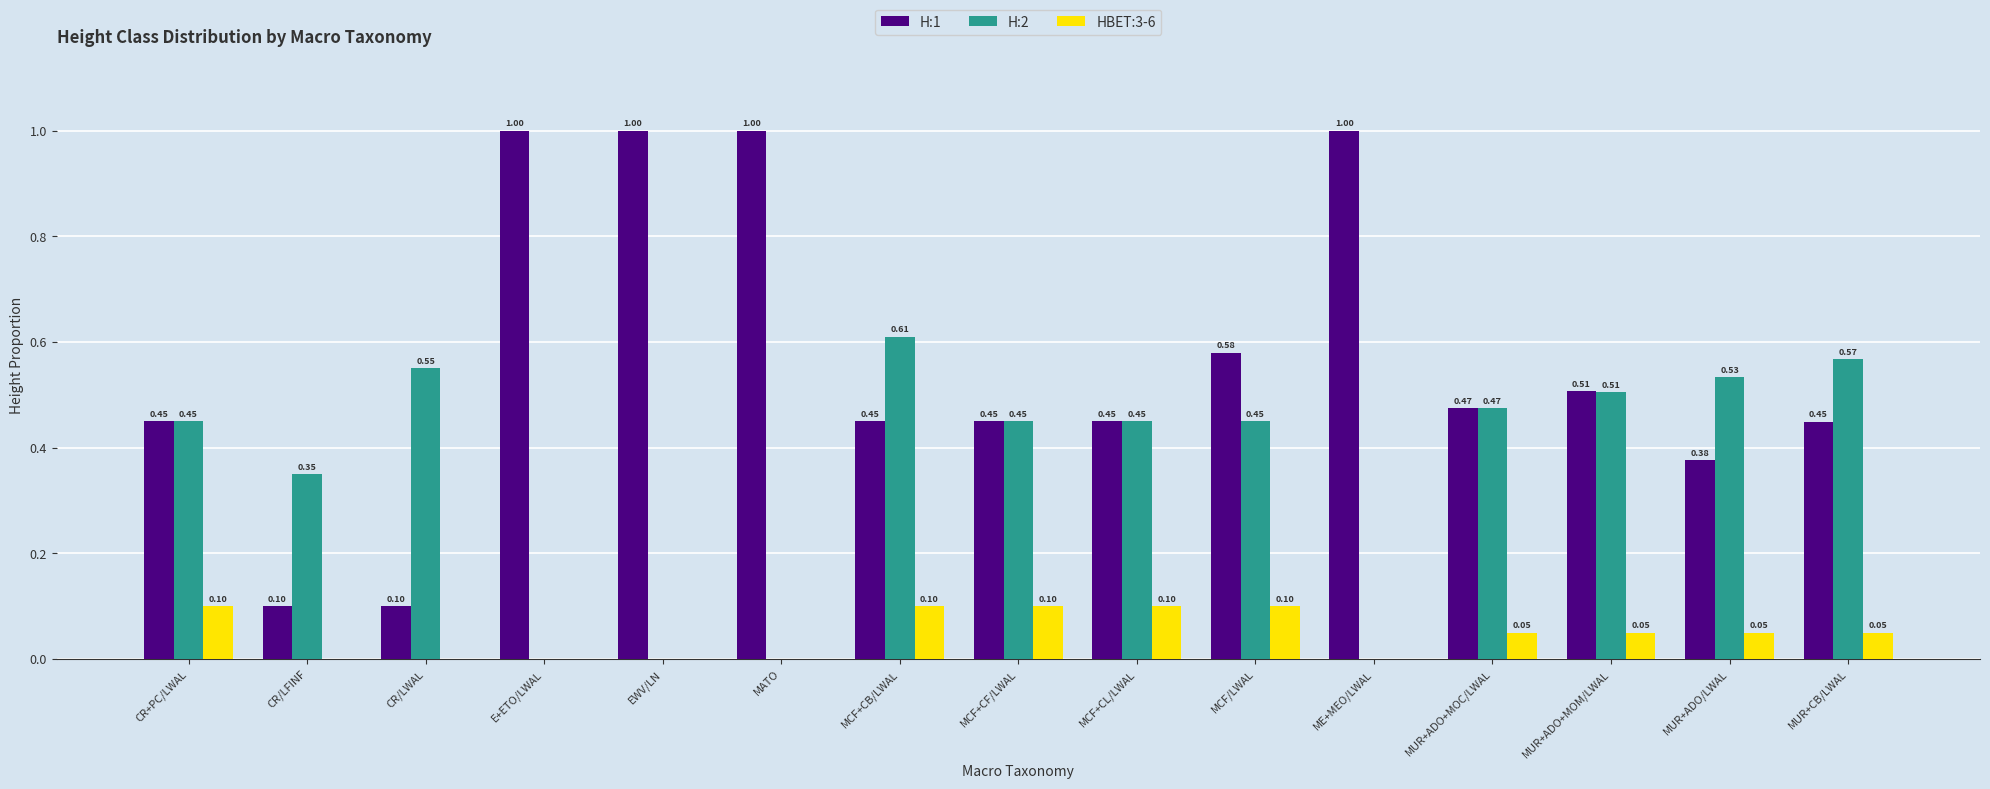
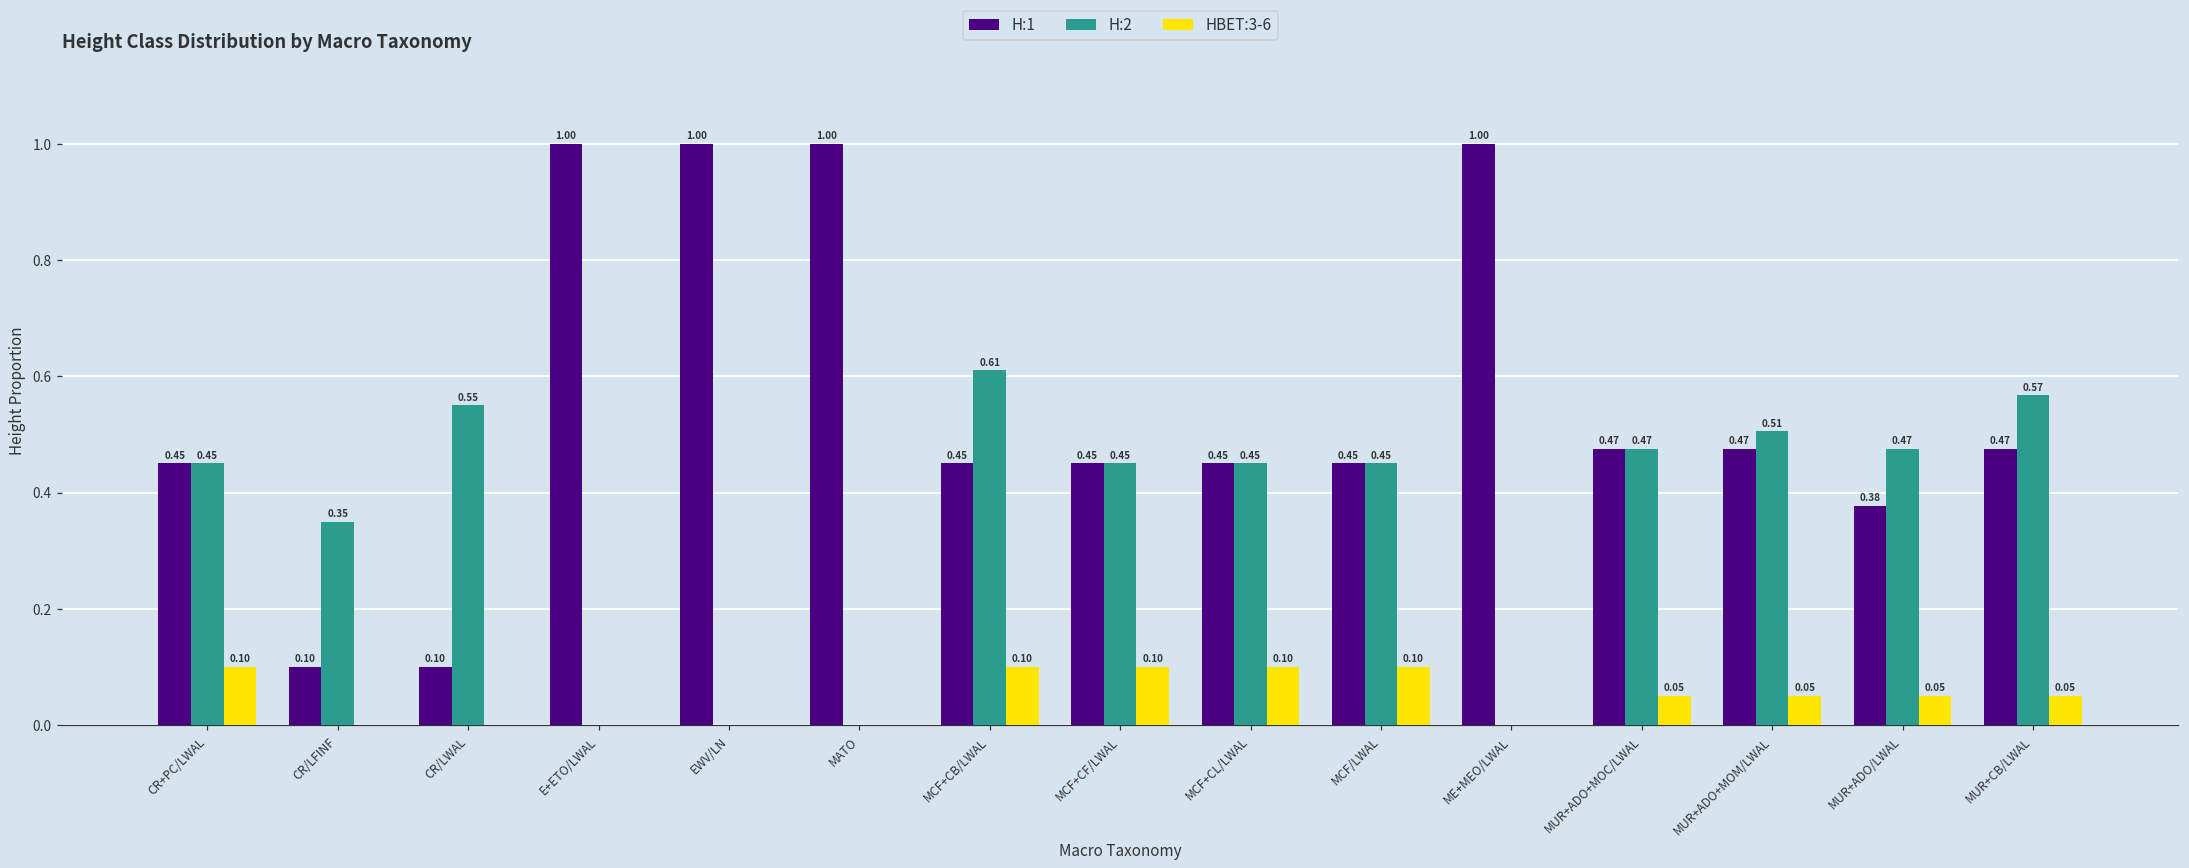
H:1, MCF/LWAL: 0.58 -> 0.45
H:1, MUR+ADO+MOM/LWAL: 0.51 -> 0.47
H:2, MUR+ADO/LWAL: 0.53 -> 0.47
H:1, MUR+CB/LWAL: 0.45 -> 0.47
